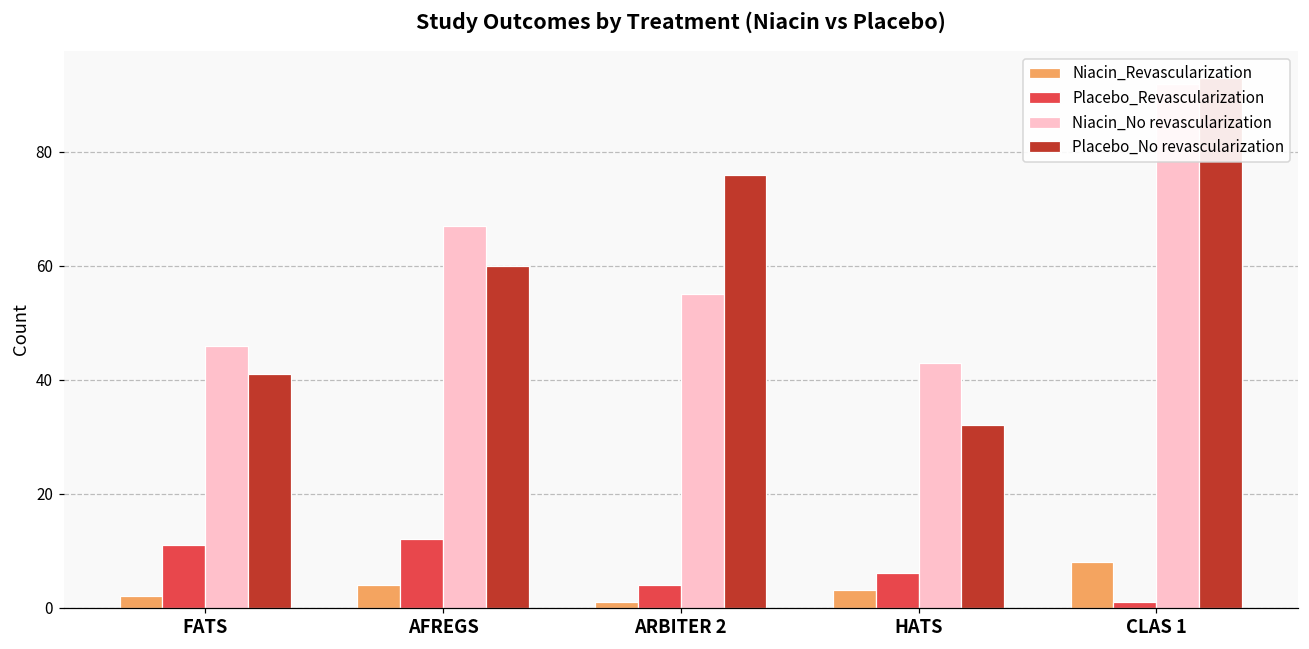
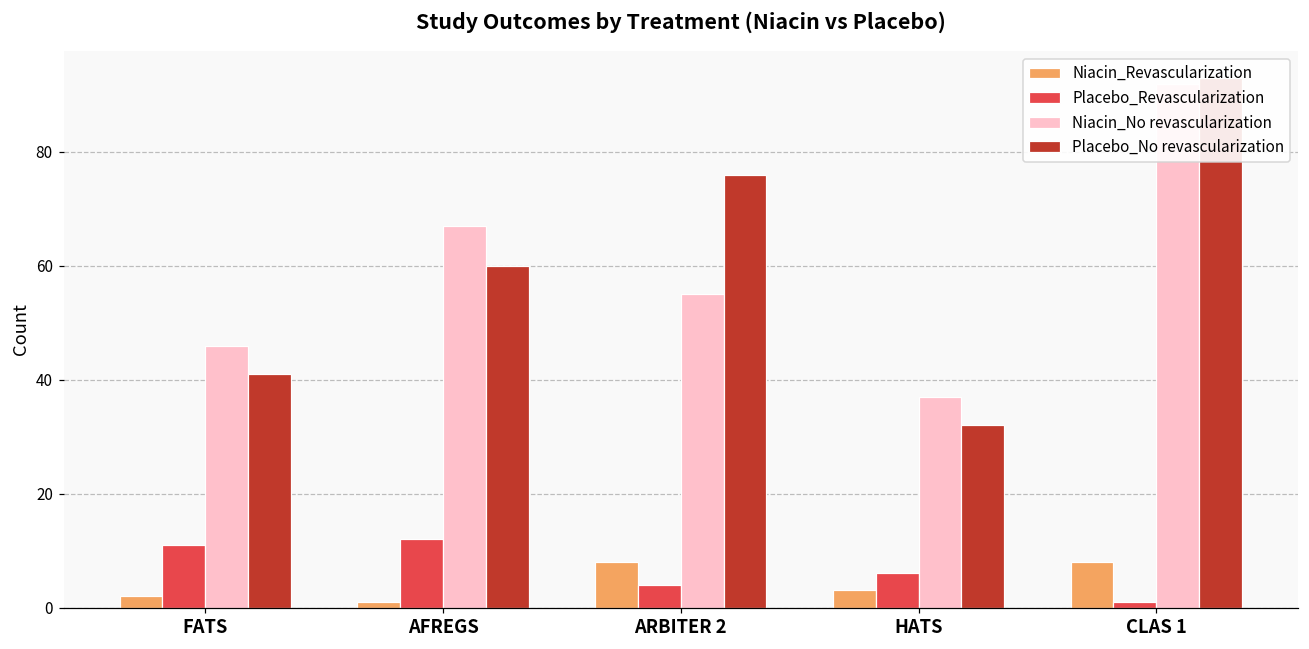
Niacin_Revascularization, AFREGS: 4 -> 1
Niacin_Revascularization, ARBITER 2: 1 -> 8
Niacin_No revascularization, HATS: 43 -> 37
